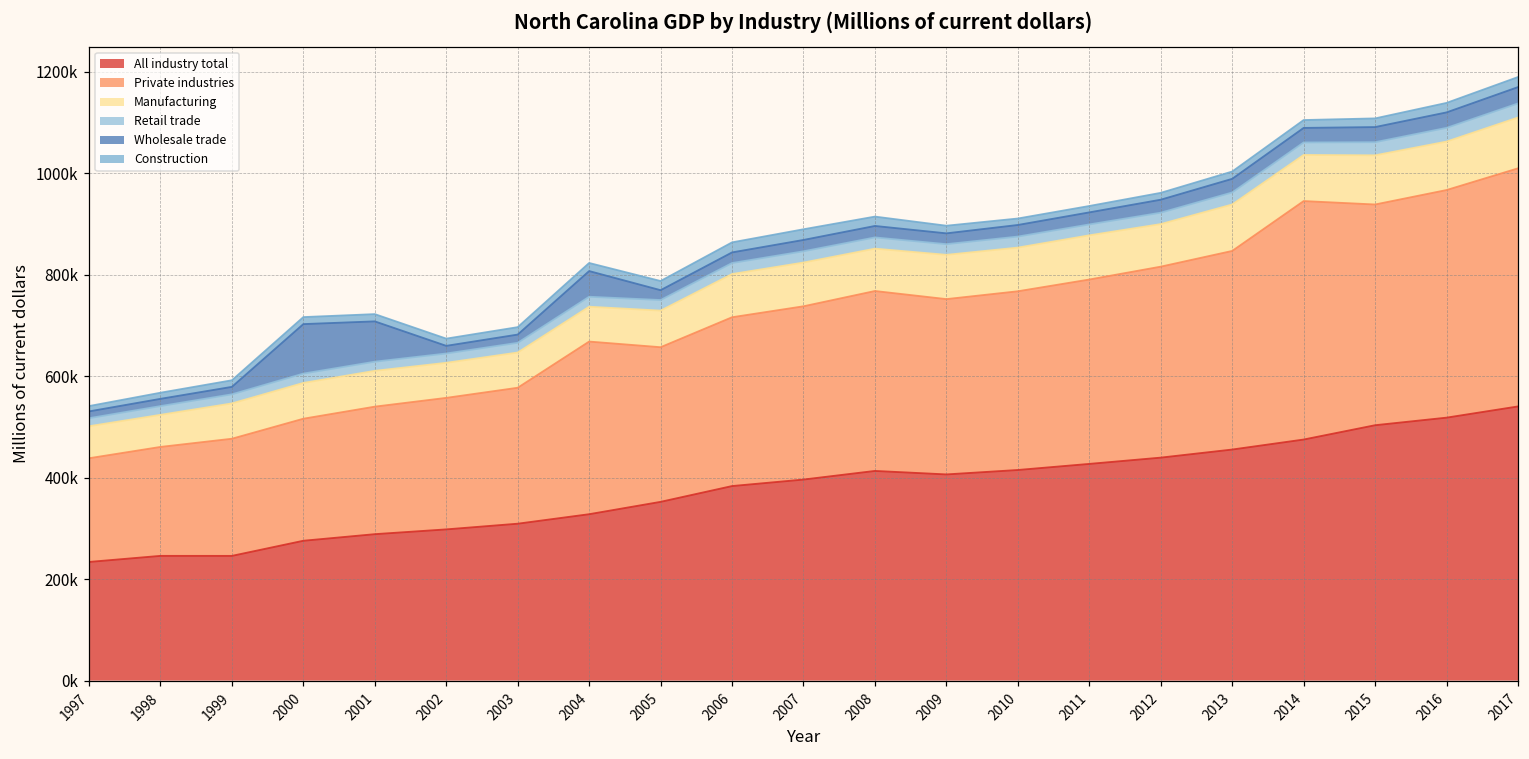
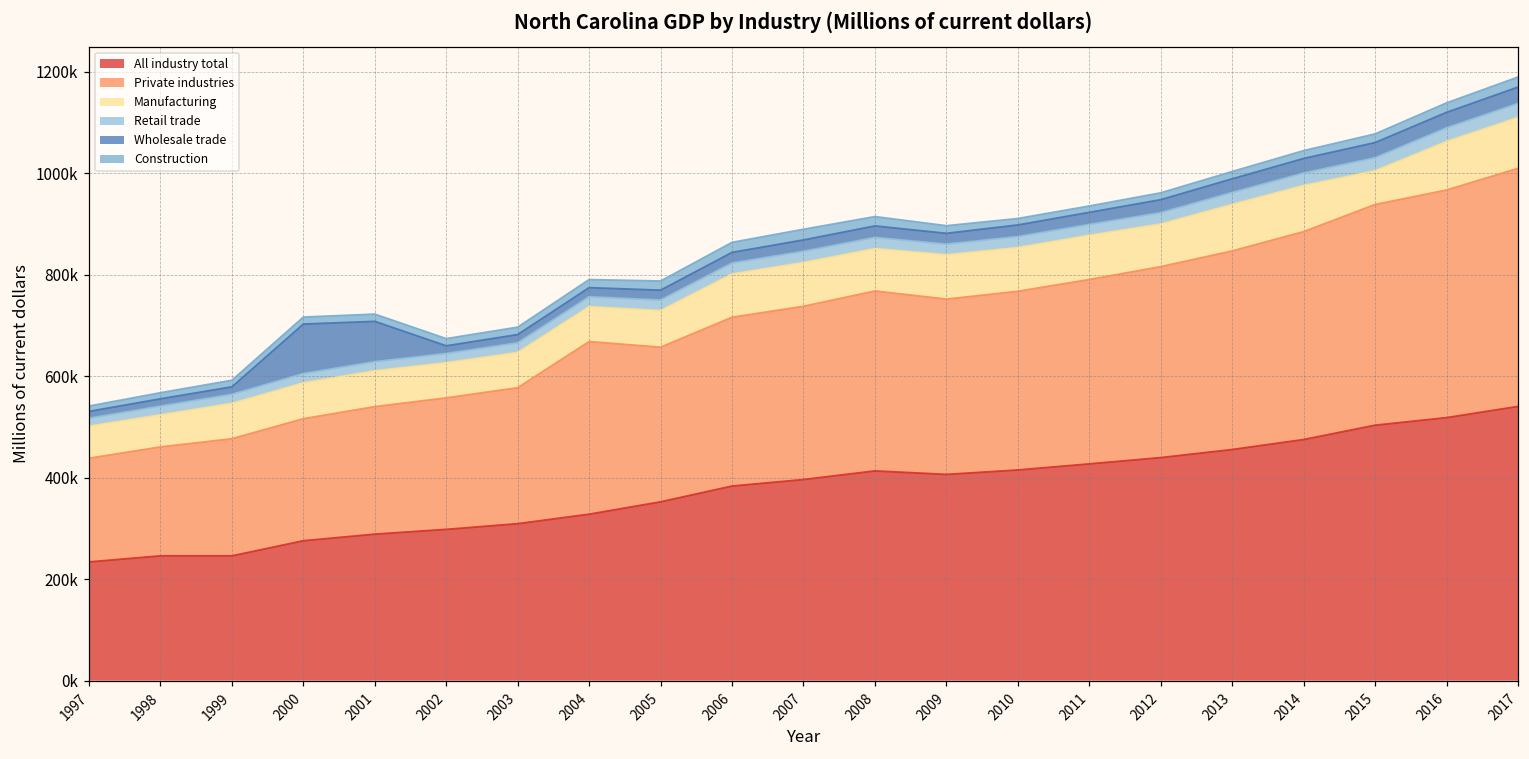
Wholesale trade, 2004: 50000 -> 20000
Private industries, 2014: 470000 -> 410000
Manufacturing, 2015: 100000 -> 70000
